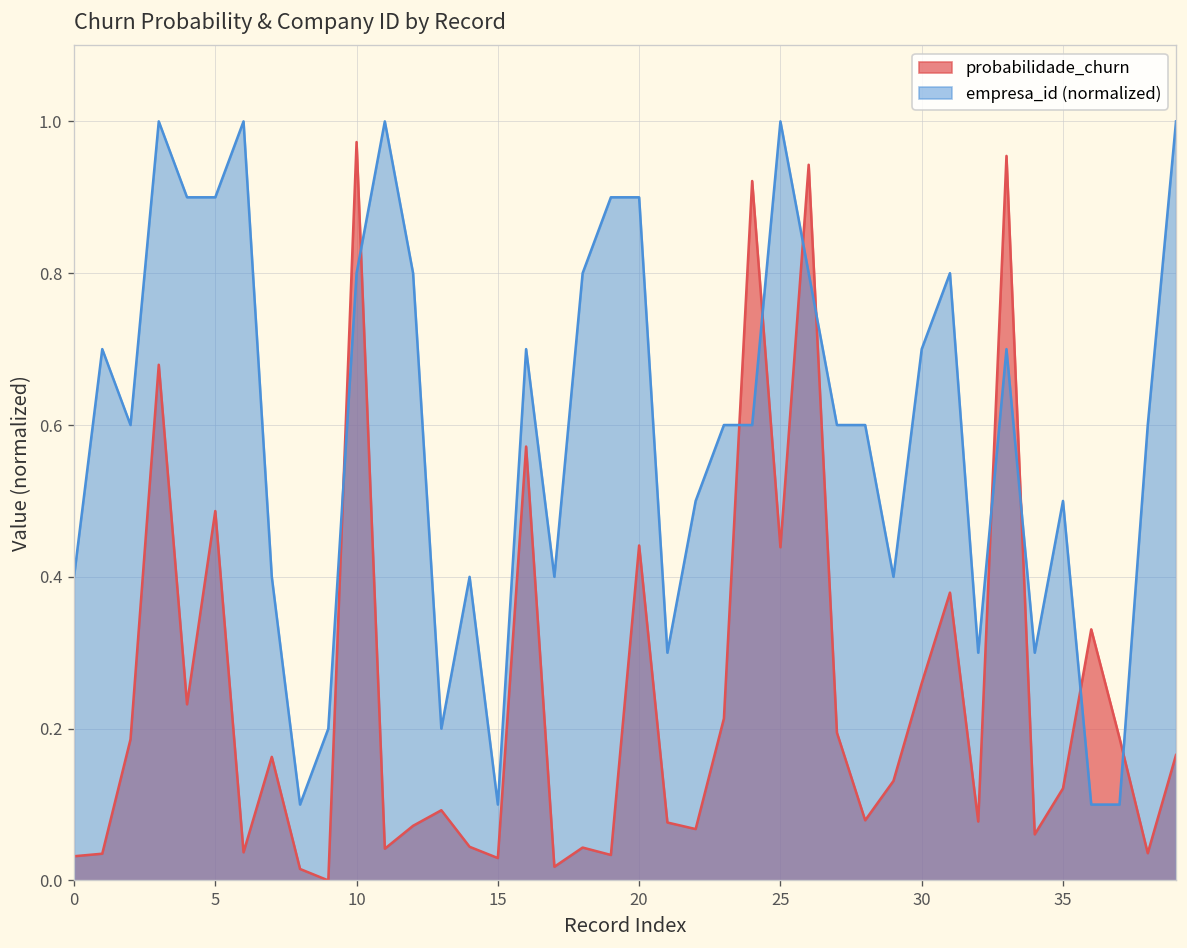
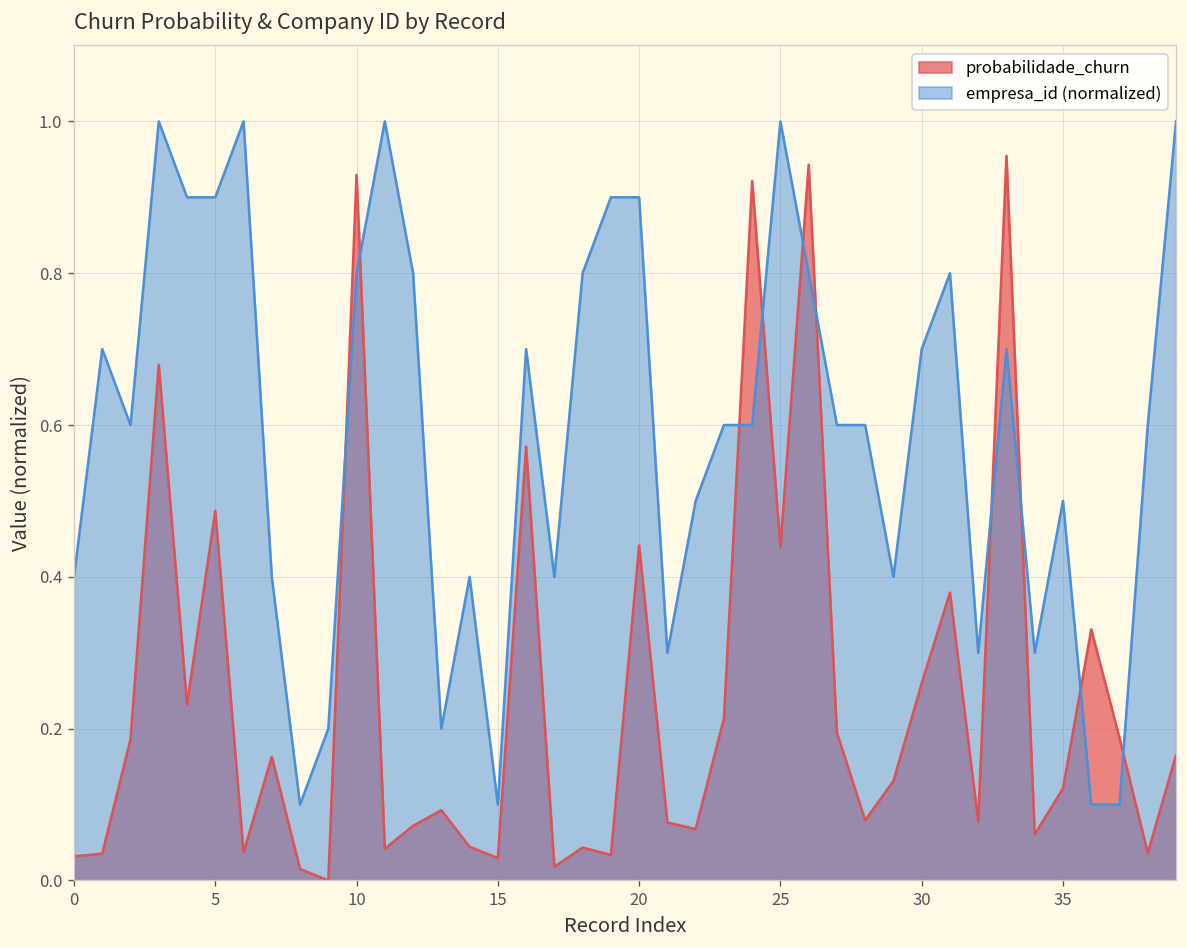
probabilidade_churn, 10: 0.97 -> 0.93
